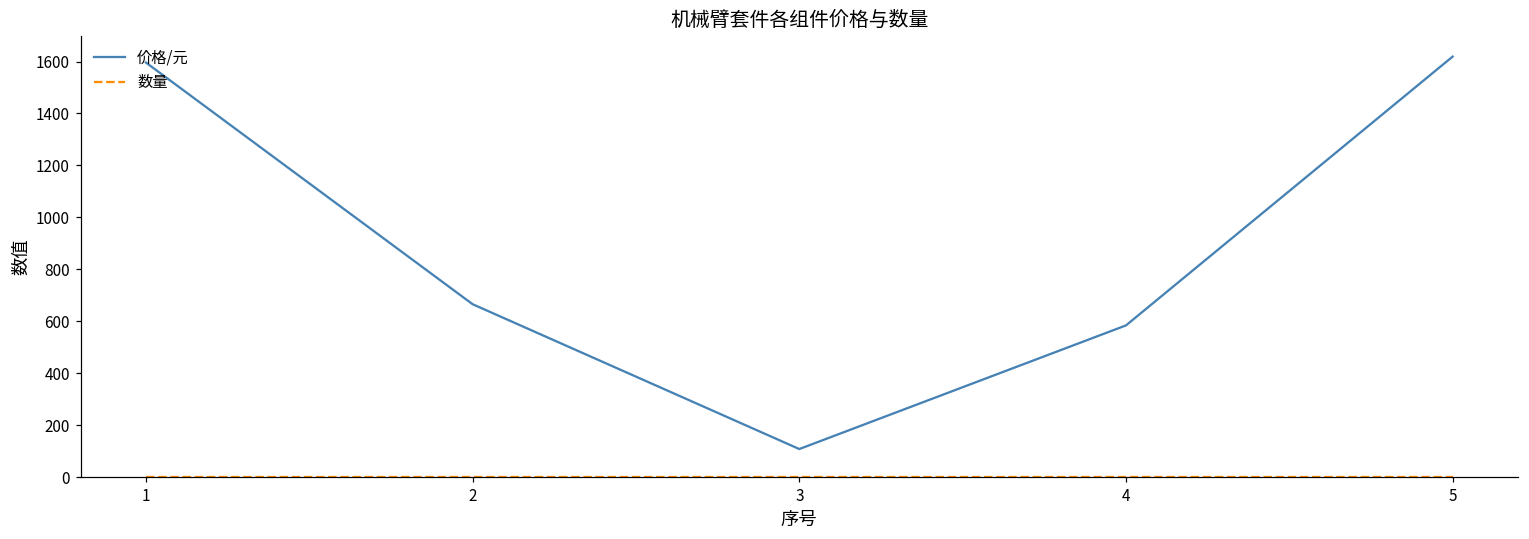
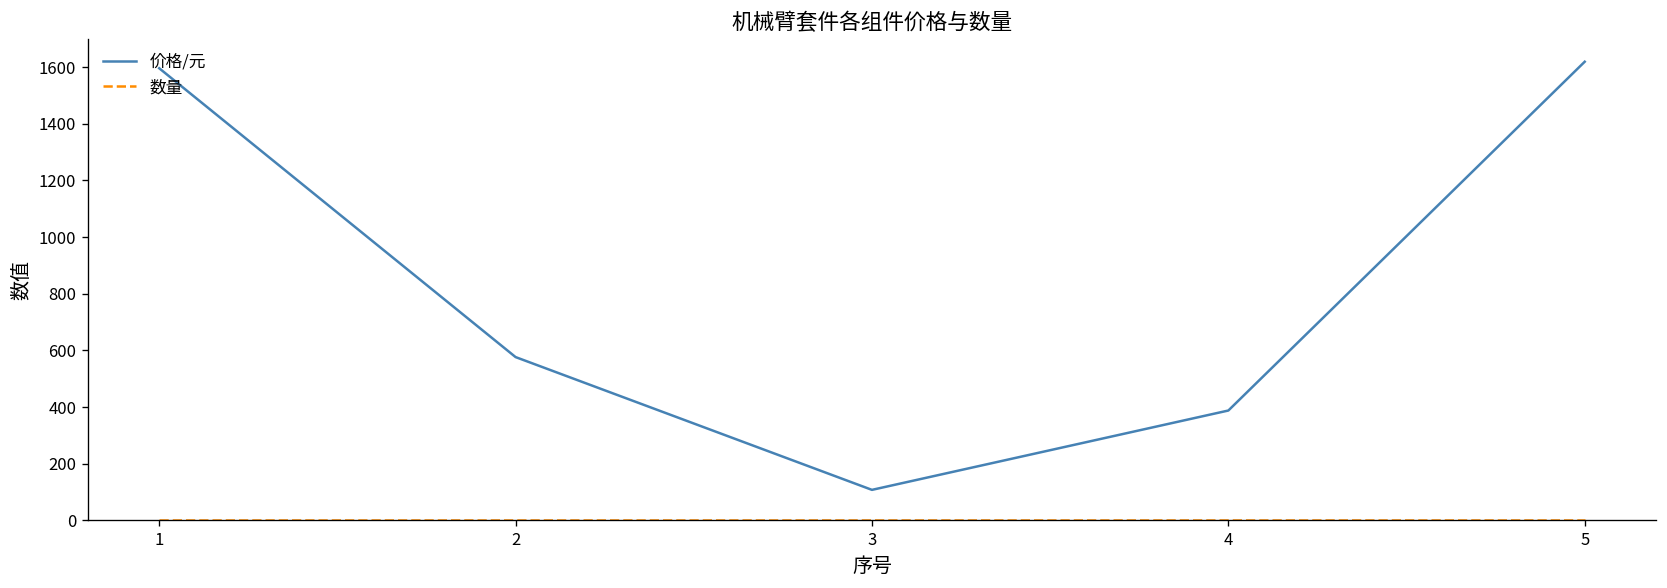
价格/元, 2: 670 -> 580
价格/元, 4: 580 -> 390
